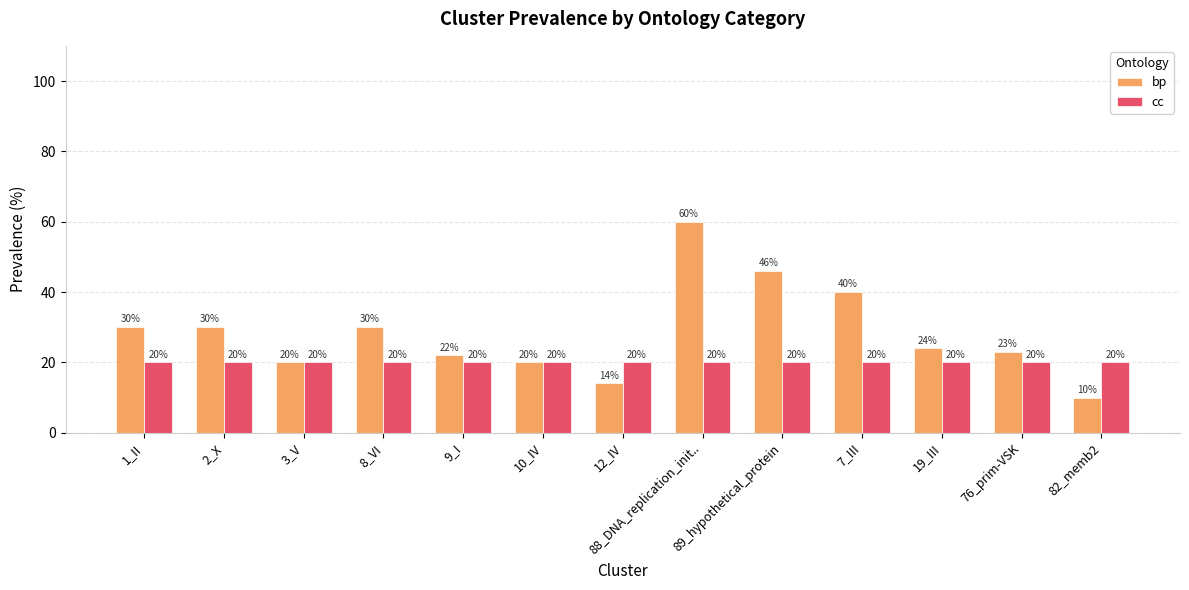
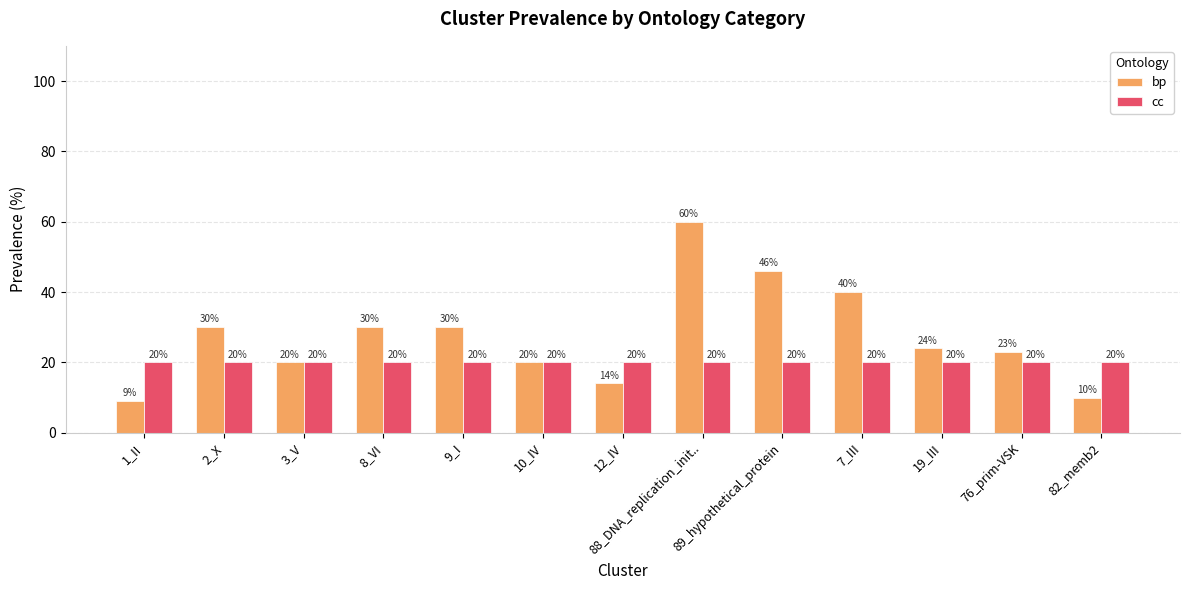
bp, 1_II: 30% -> 9%
bp, 9_I: 22% -> 30%
